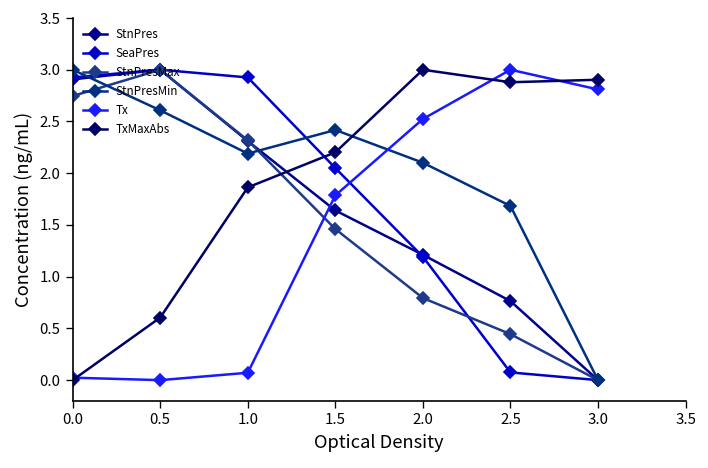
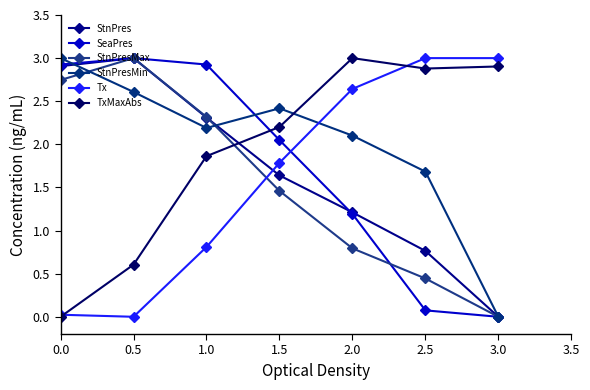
Tx, 1.0: 0.1 -> 0.8
Tx, 2.0: 2.5 -> 2.6
Tx, 3.0: 2.8 -> 3.0
